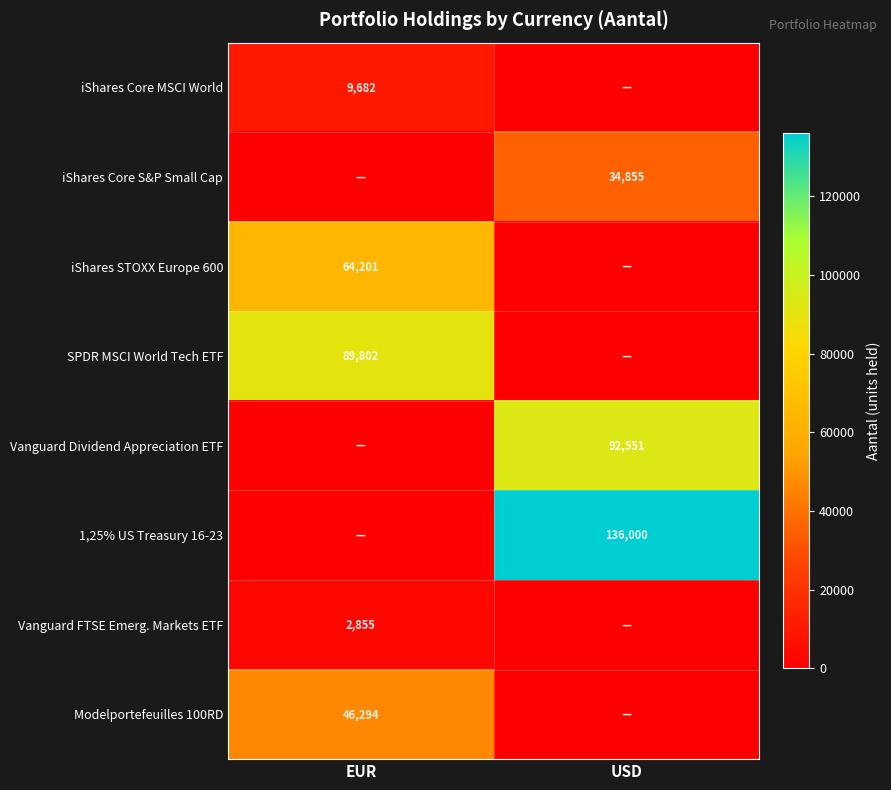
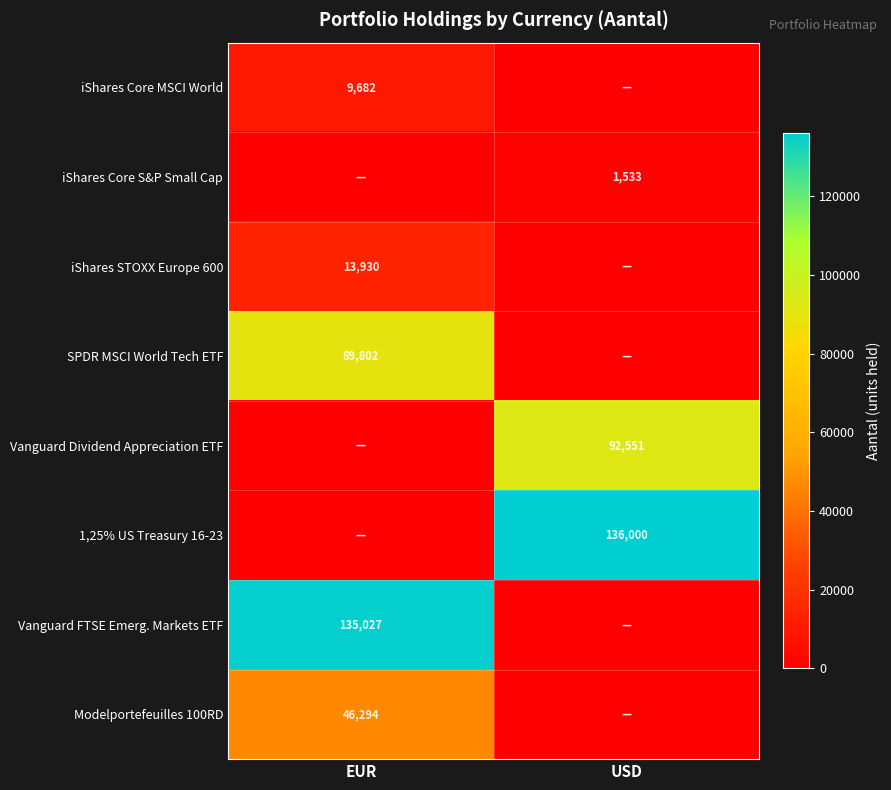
iShares Core S&P Small Cap, USD: 34,855 -> 1,533
iShares STOXX Europe 600, EUR: 64,201 -> 13,930
Vanguard FTSE Emerg. Markets ETF, EUR: 2,855 -> 135,027
